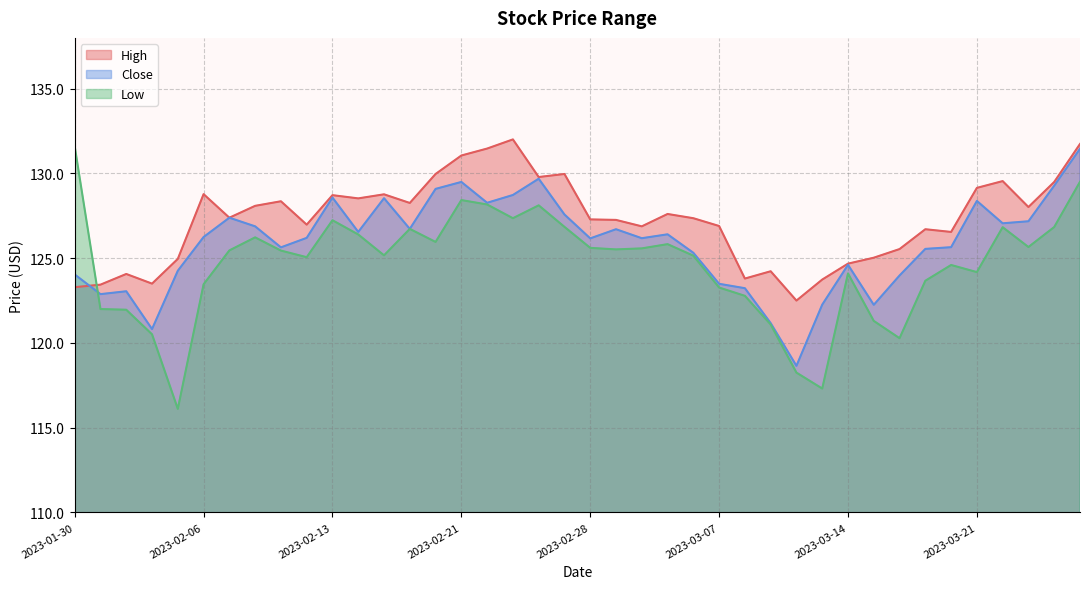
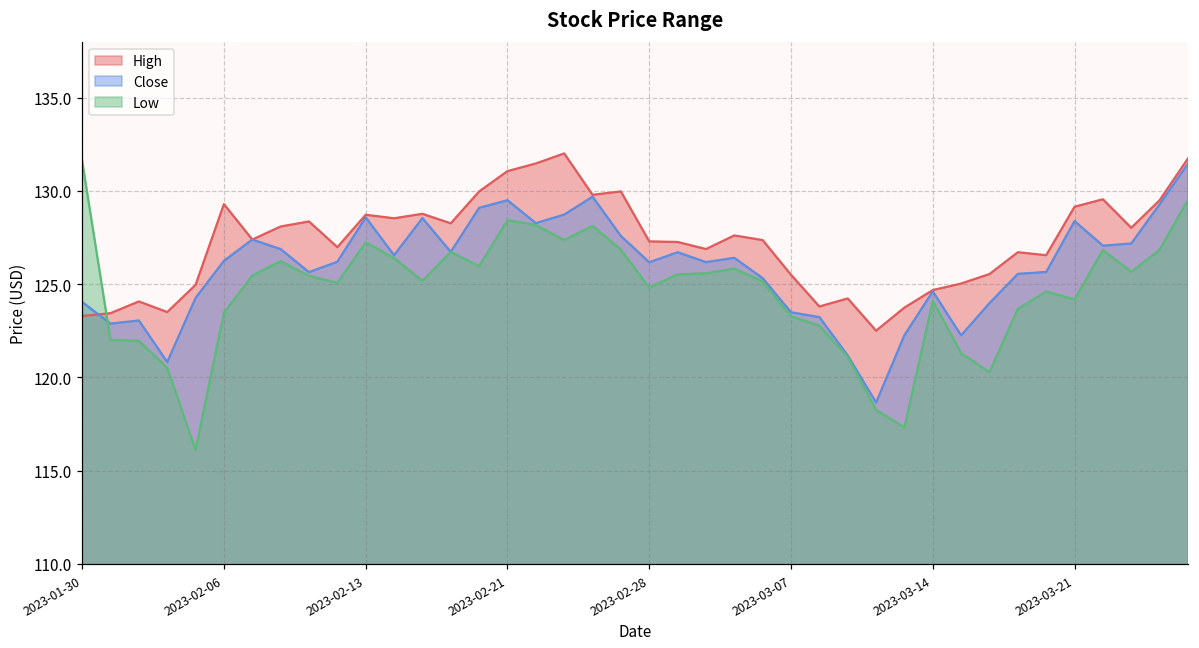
High, 2023-02-06: 128.8 -> 129.3
Low, 2023-02-28: 125.6 -> 124.8
High, 2023-03-07: 126.9 -> 125.5
